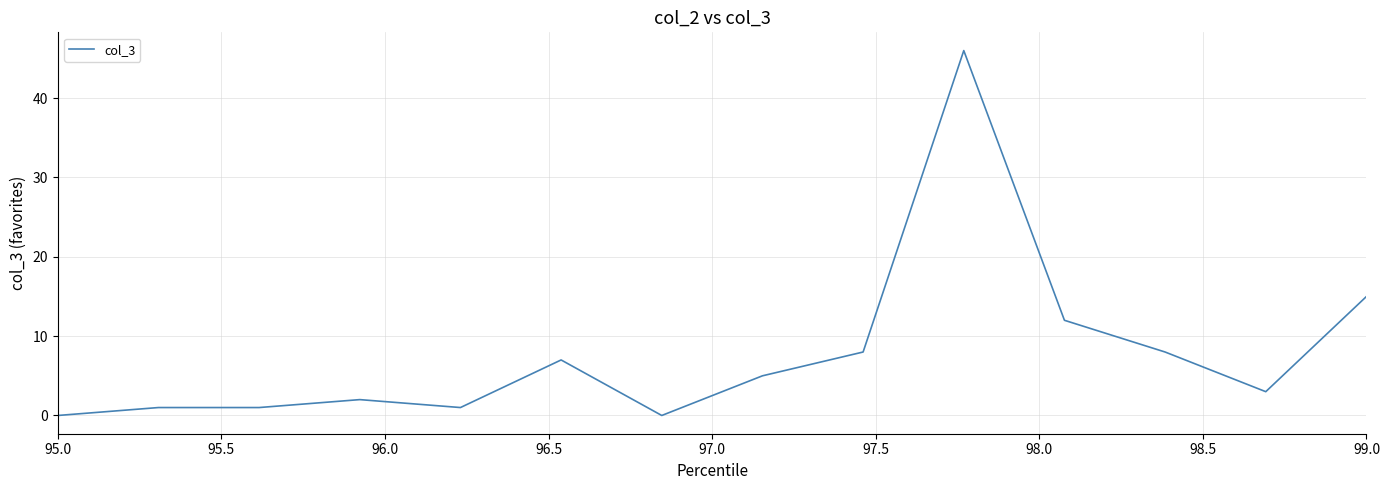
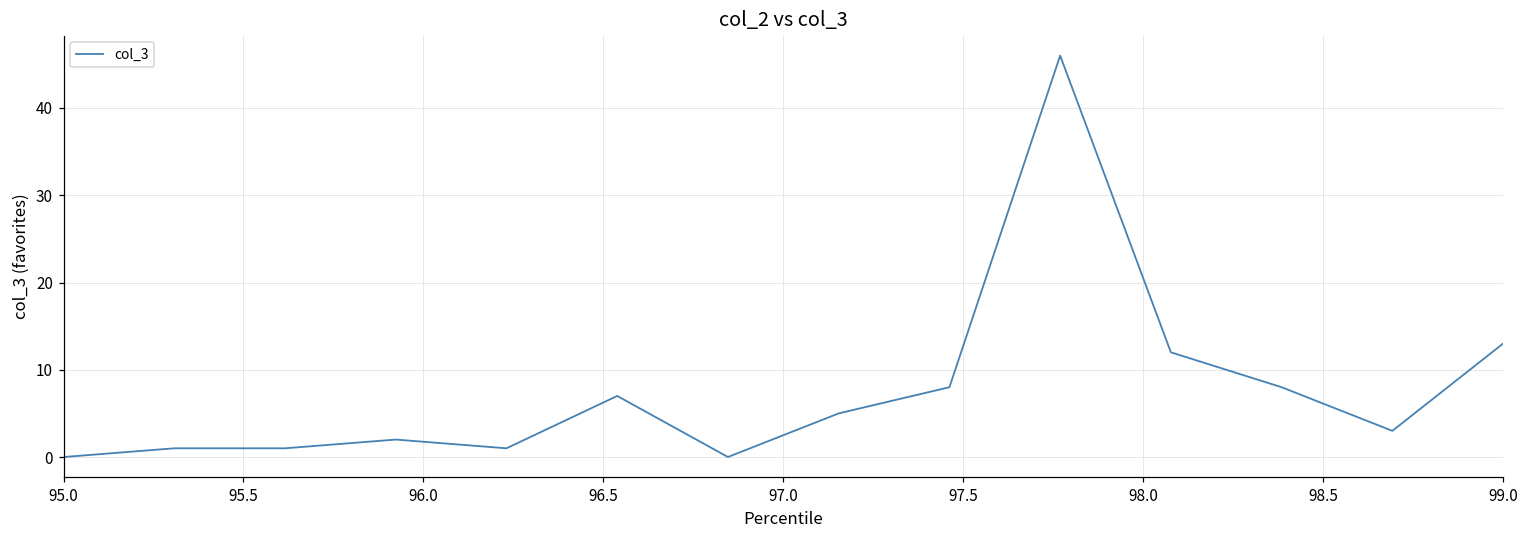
99.0: 15 -> 13
